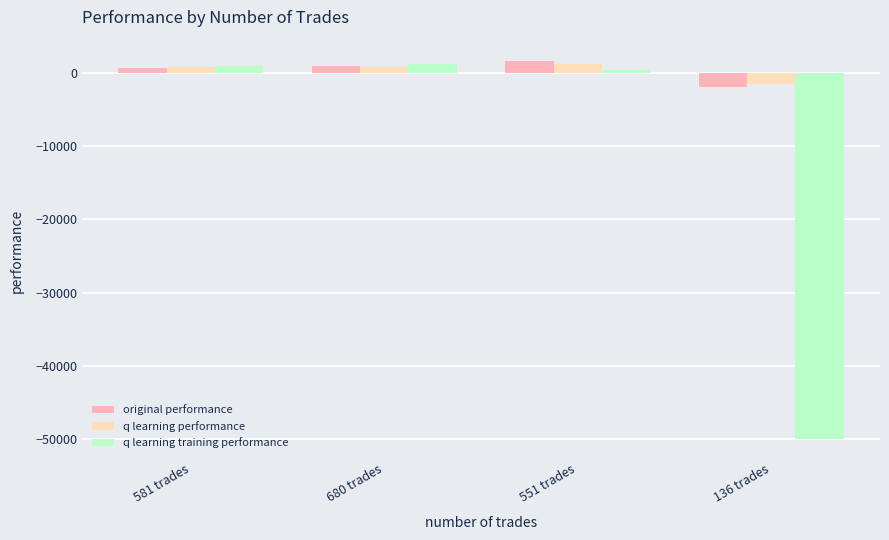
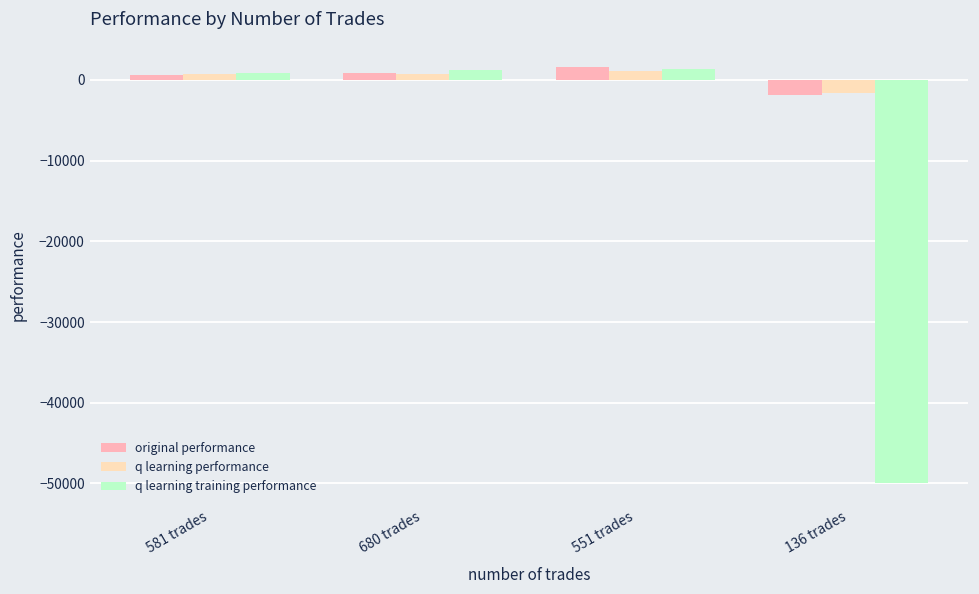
q learning training performance, 551 trades: 0 -> 1000
